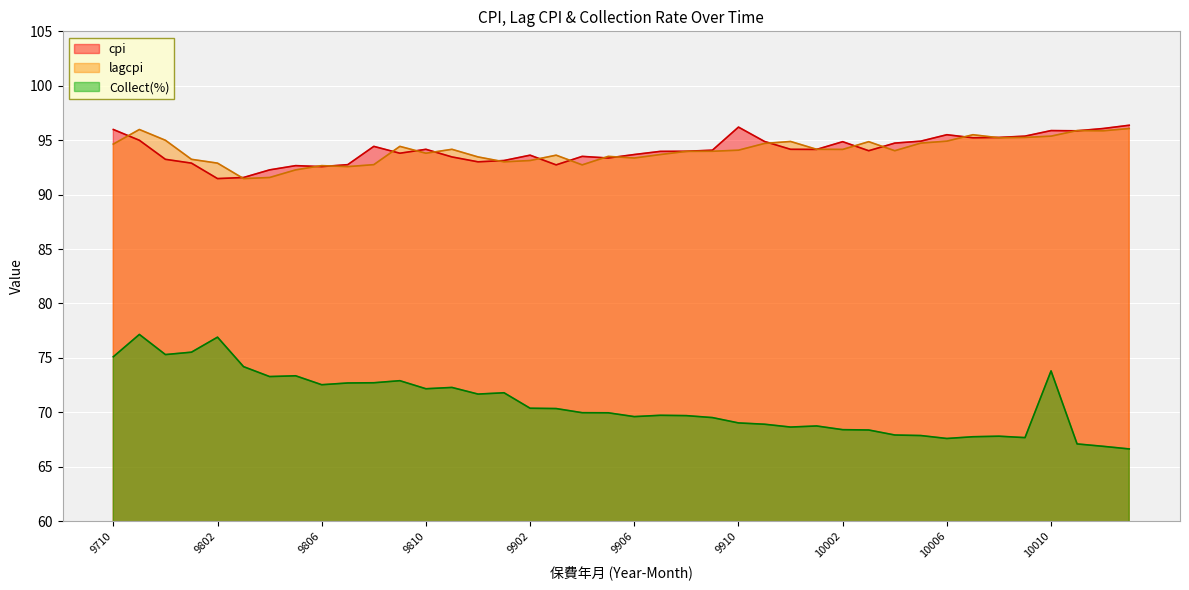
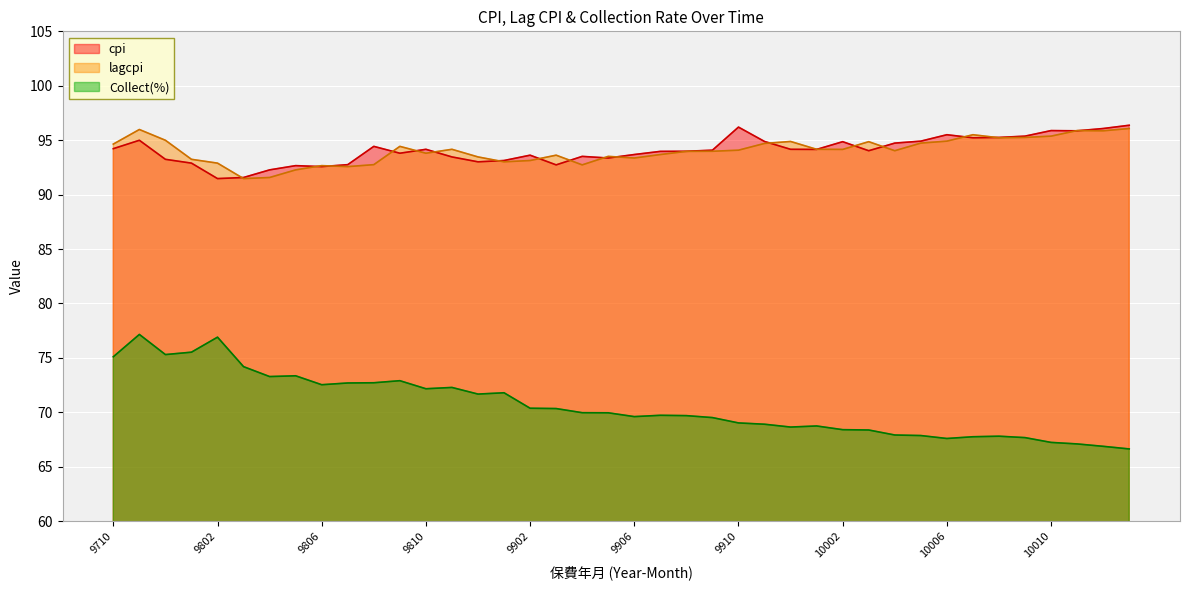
cpi, 9710: 96.0 -> 94.2
Collect(%), 10010: 73.8 -> 67.2
